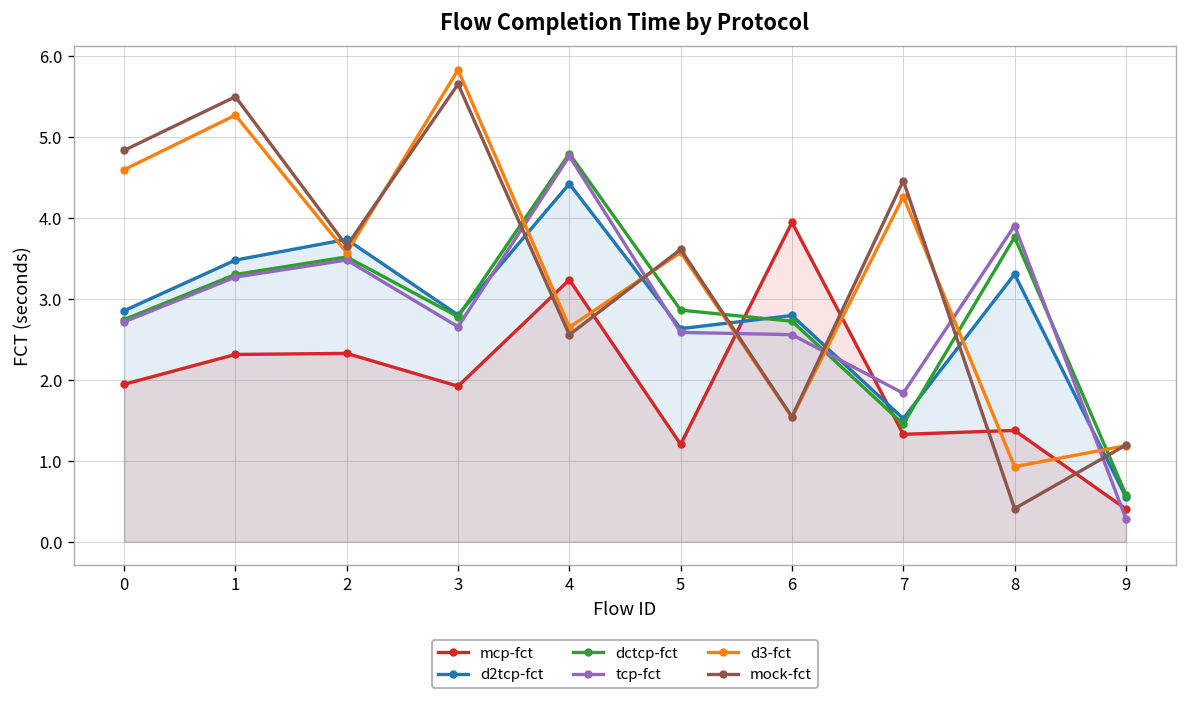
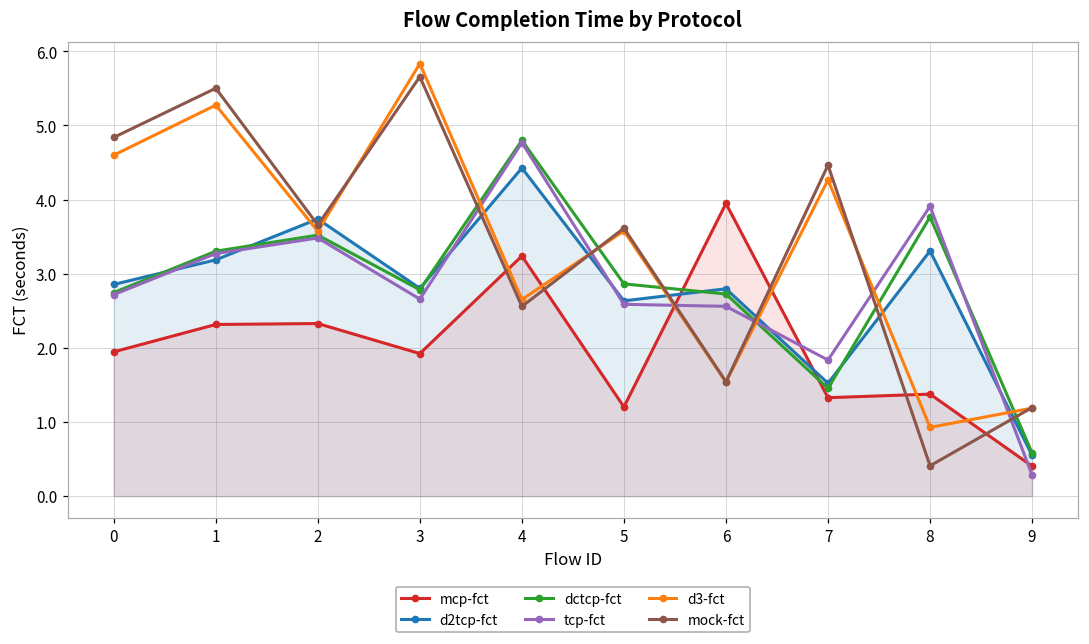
d2tcp-fct, 1: 3.5 -> 3.2
